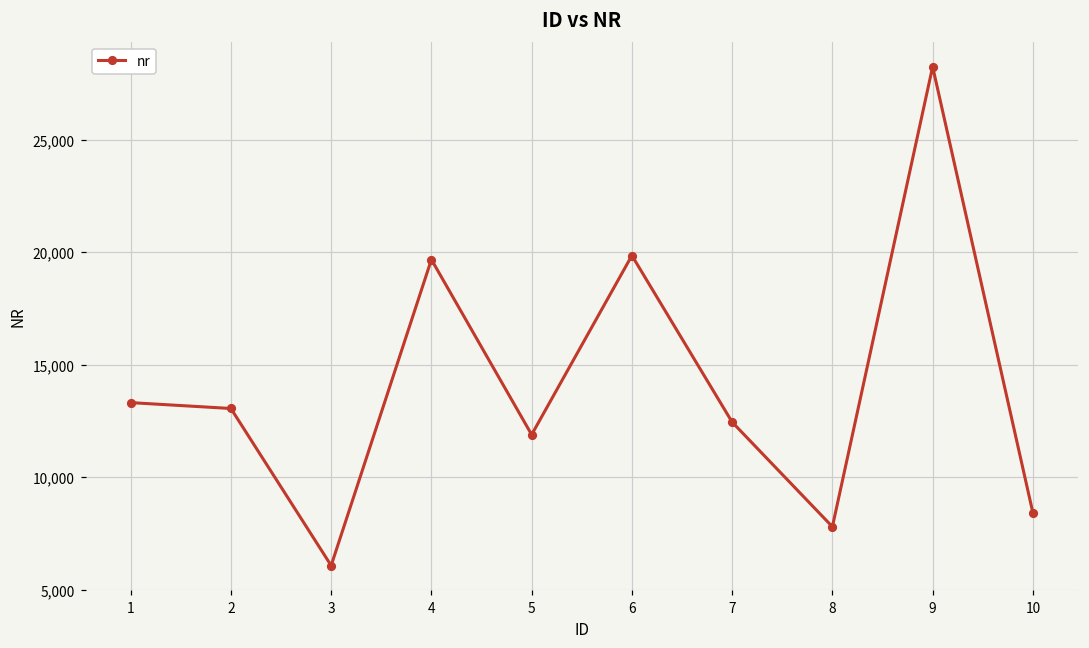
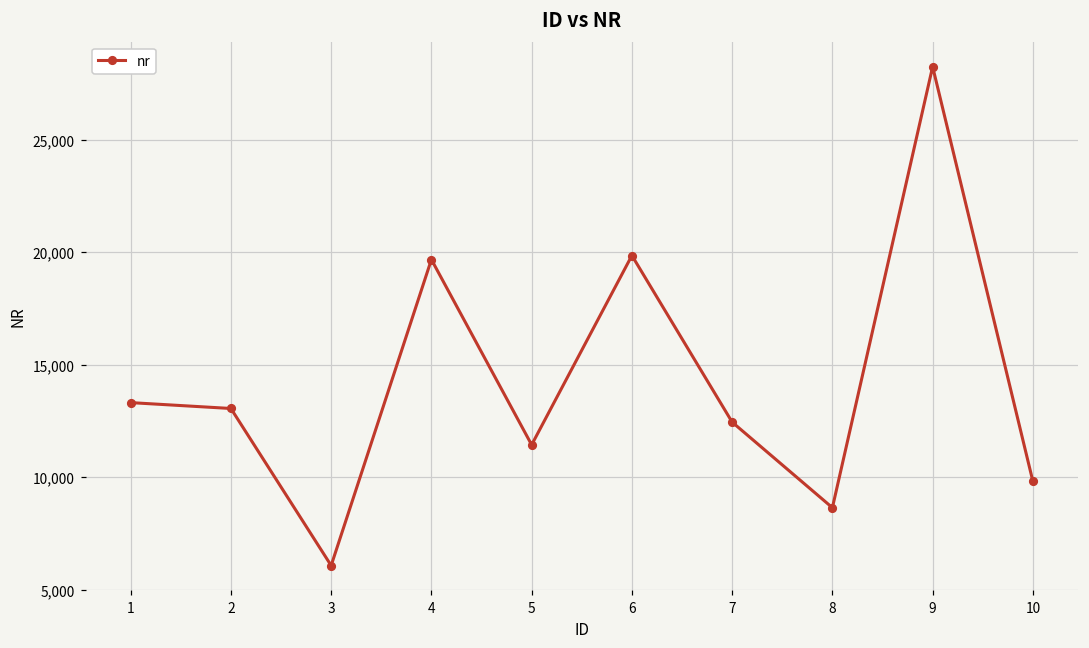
5: 11,900 -> 11,400
8: 7,800 -> 8,600
10: 8,400 -> 9,800
